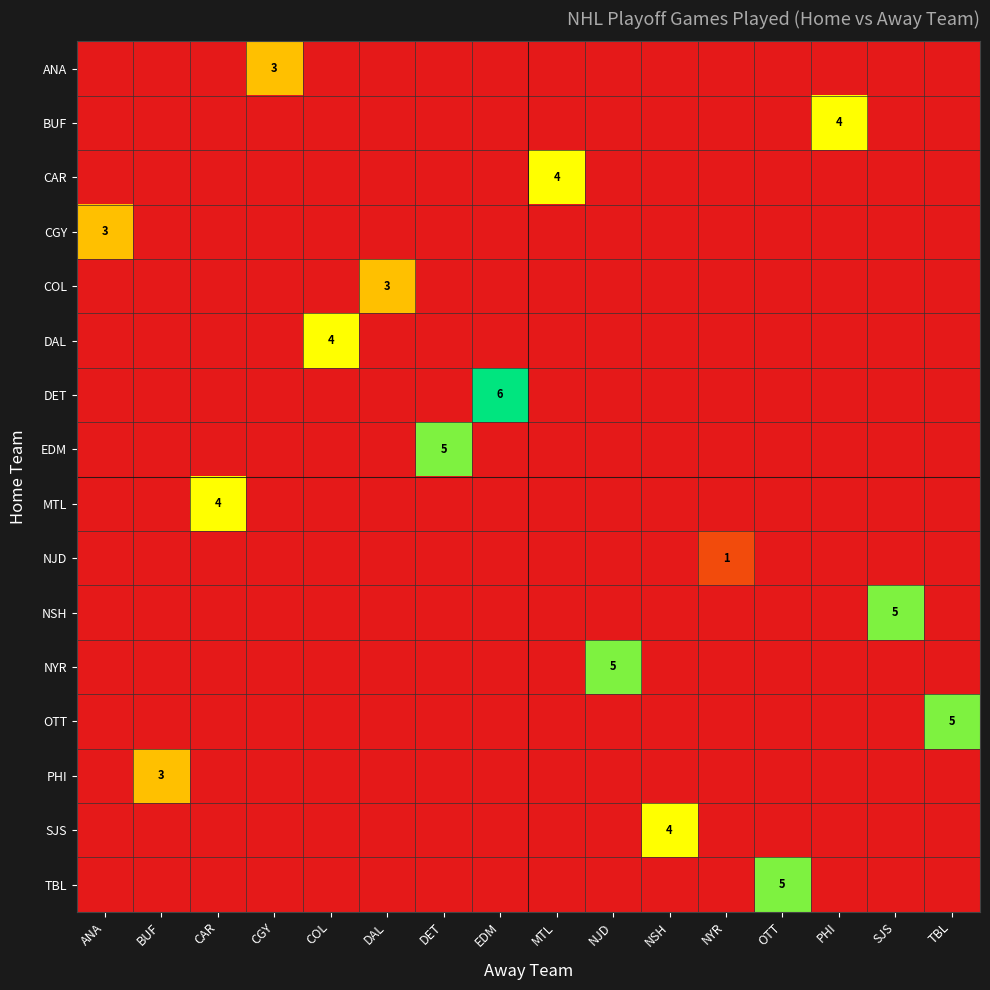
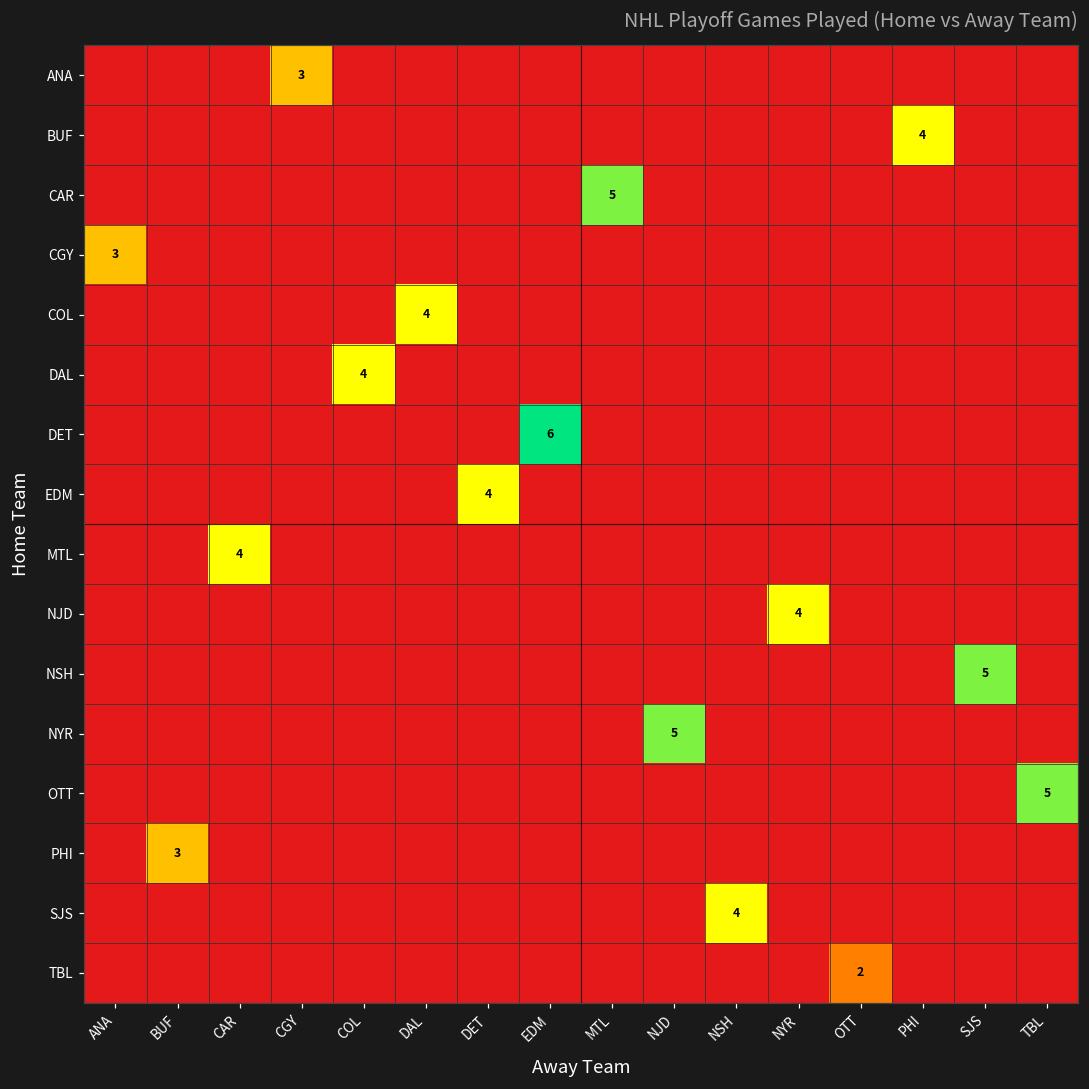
CAR, MTL: 4 -> 5
COL, DAL: 3 -> 4
EDM, DET: 5 -> 4
NJD, NYR: 1 -> 4
TBL, OTT: 5 -> 2
